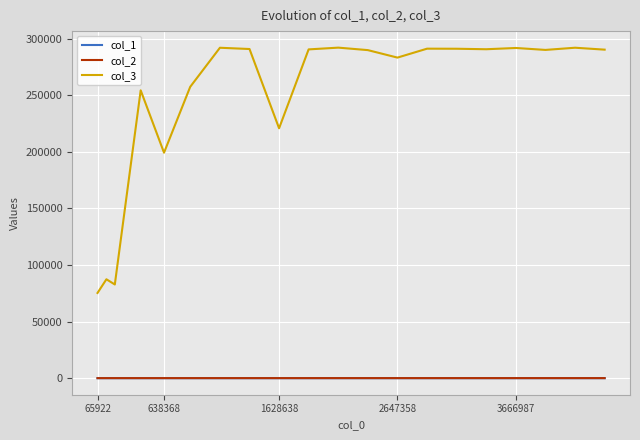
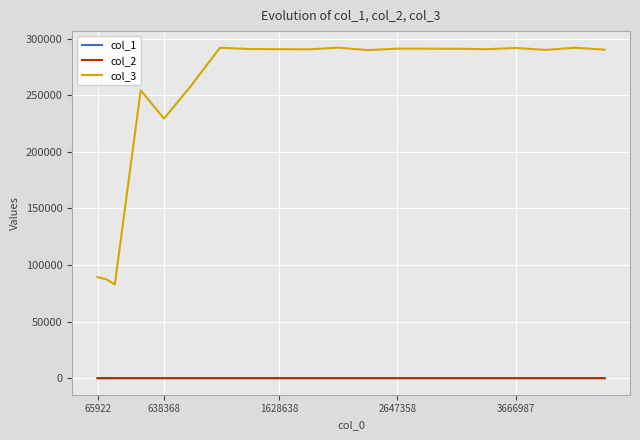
col_3, 65922: 75000 -> 89000
col_3, 638368: 199000 -> 229000
col_3, 1628638: 221000 -> 291000
col_3, 2647358: 283000 -> 291000
